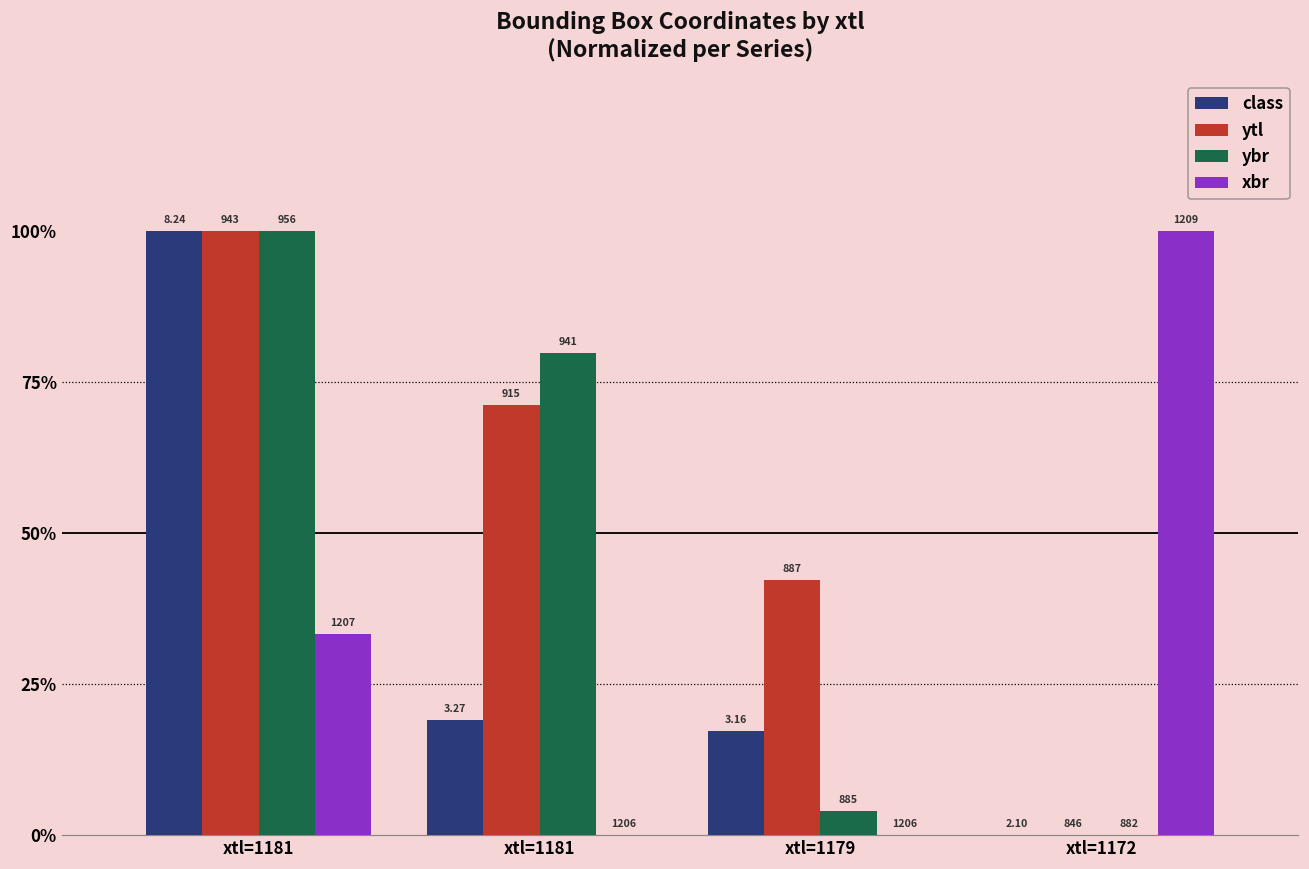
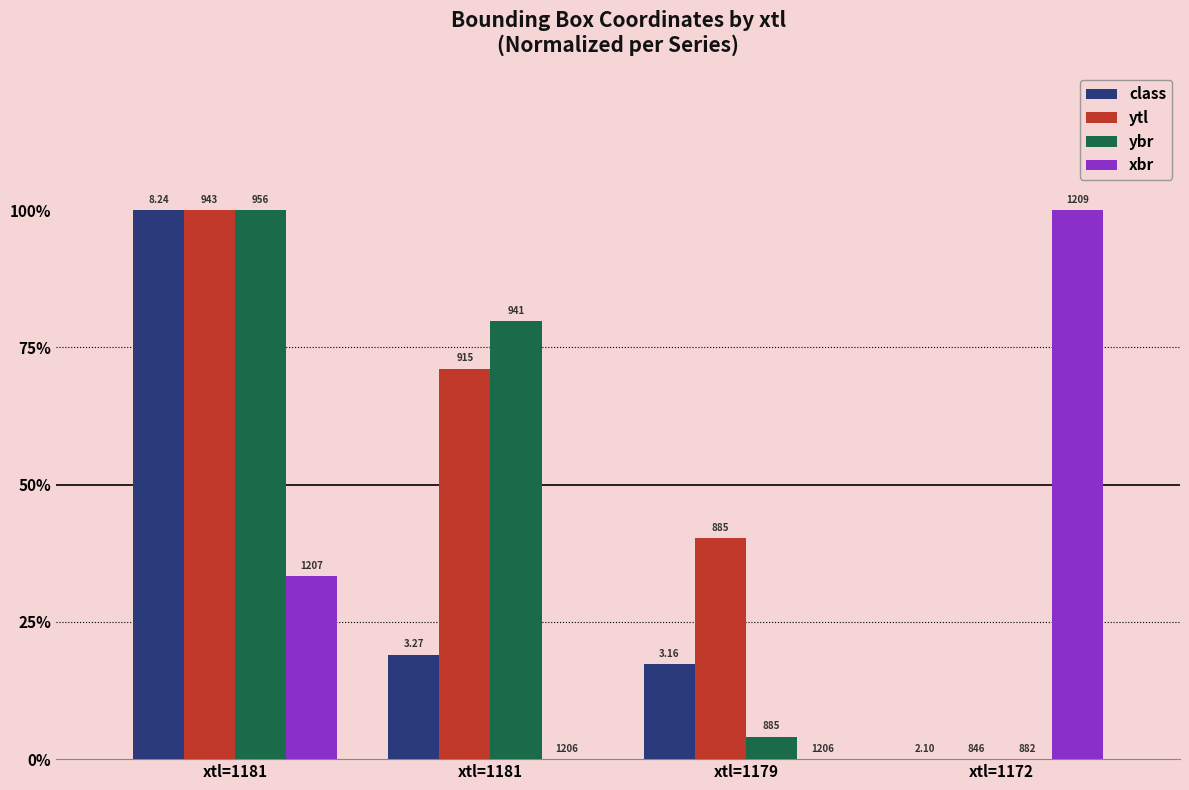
ytl, xtl=1179: 887 -> 885
